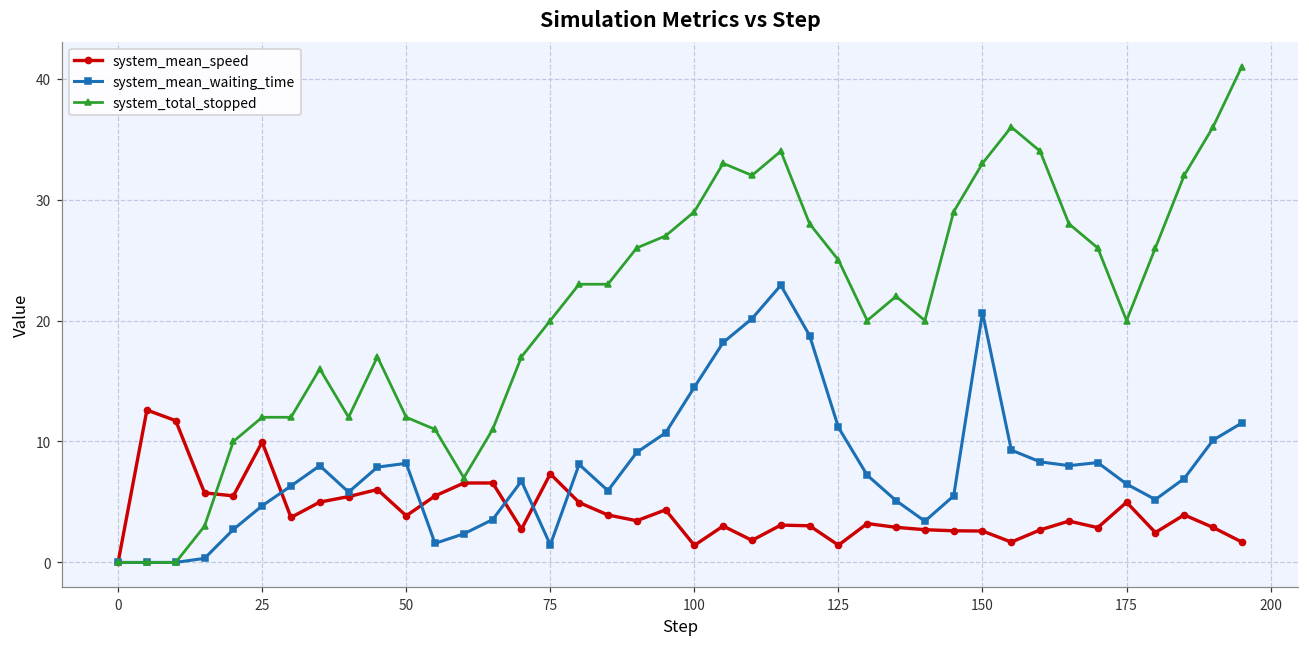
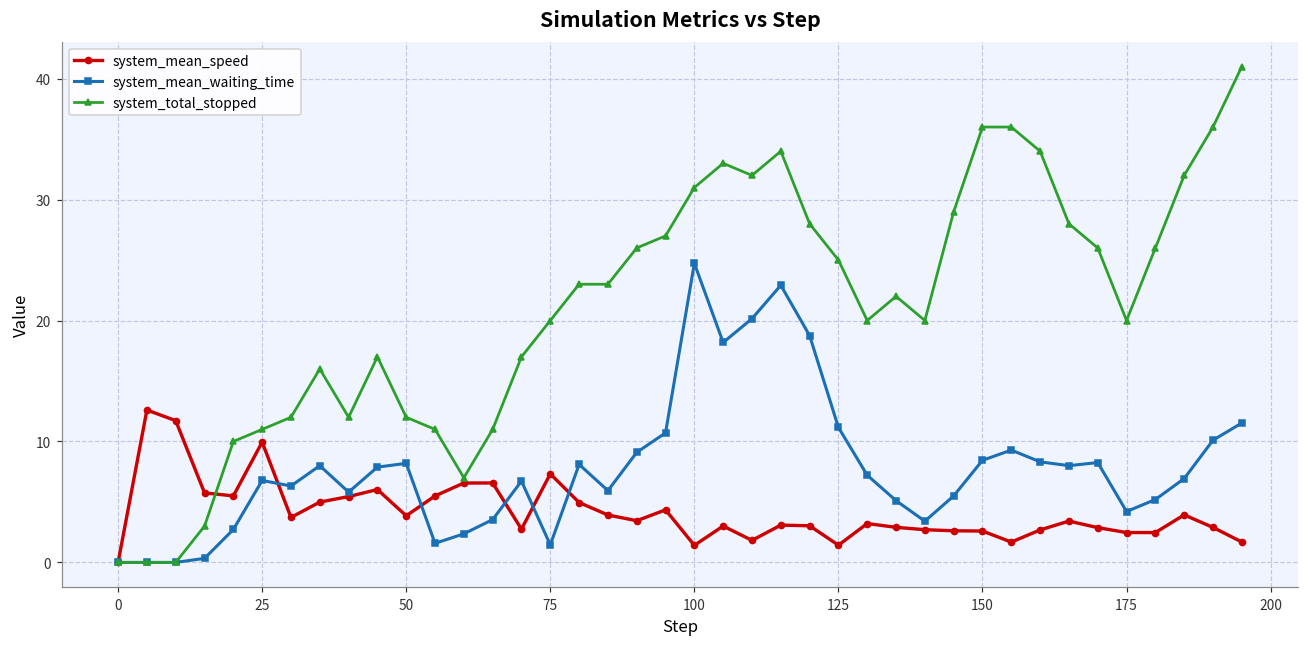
system_mean_waiting_time, 25: 4.7 -> 6.8
system_total_stopped, 25: 12 -> 11
system_mean_waiting_time, 100: 14.5 -> 24.7
system_total_stopped, 100: 29 -> 31
system_mean_waiting_time, 150: 20.7 -> 8.4
system_total_stopped, 150: 33 -> 36
system_mean_speed, 175: 5.0 -> 2.5
system_mean_waiting_time, 175: 6.5 -> 4.2
